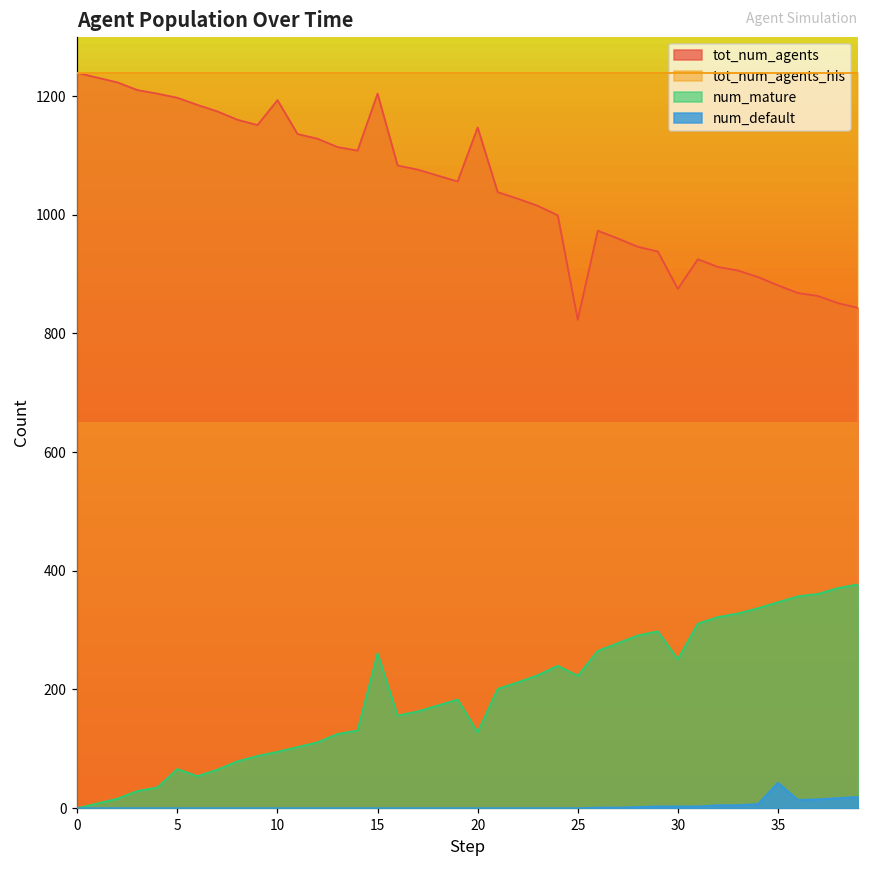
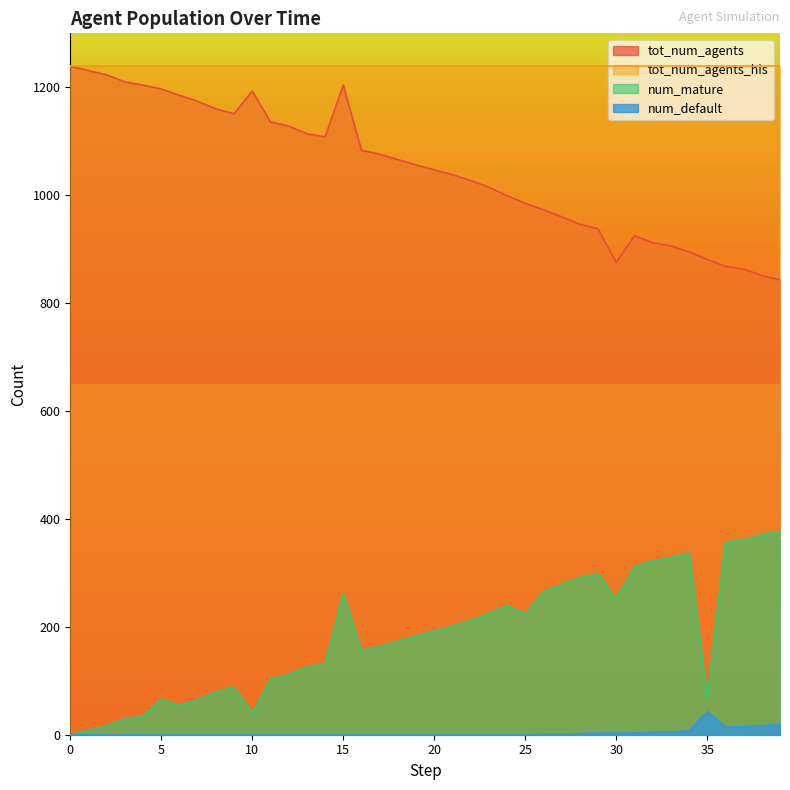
num_mature, 10: 100 -> 40
tot_num_agents, 20: 1150 -> 1050
num_mature, 20: 130 -> 190
tot_num_agents, 25: 820 -> 990
num_mature, 35: 350 -> 70
